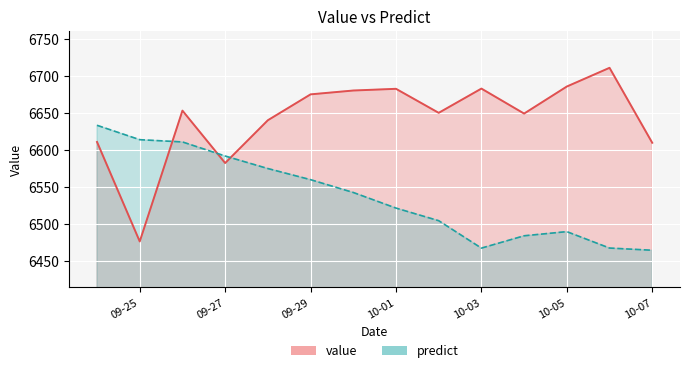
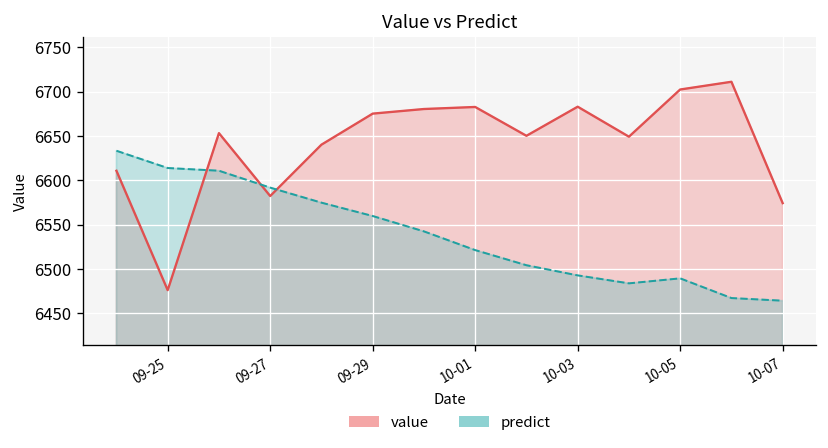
predict, 10-03: 6470 -> 6490
value, 10-05: 6690 -> 6700
value, 10-07: 6610 -> 6570
